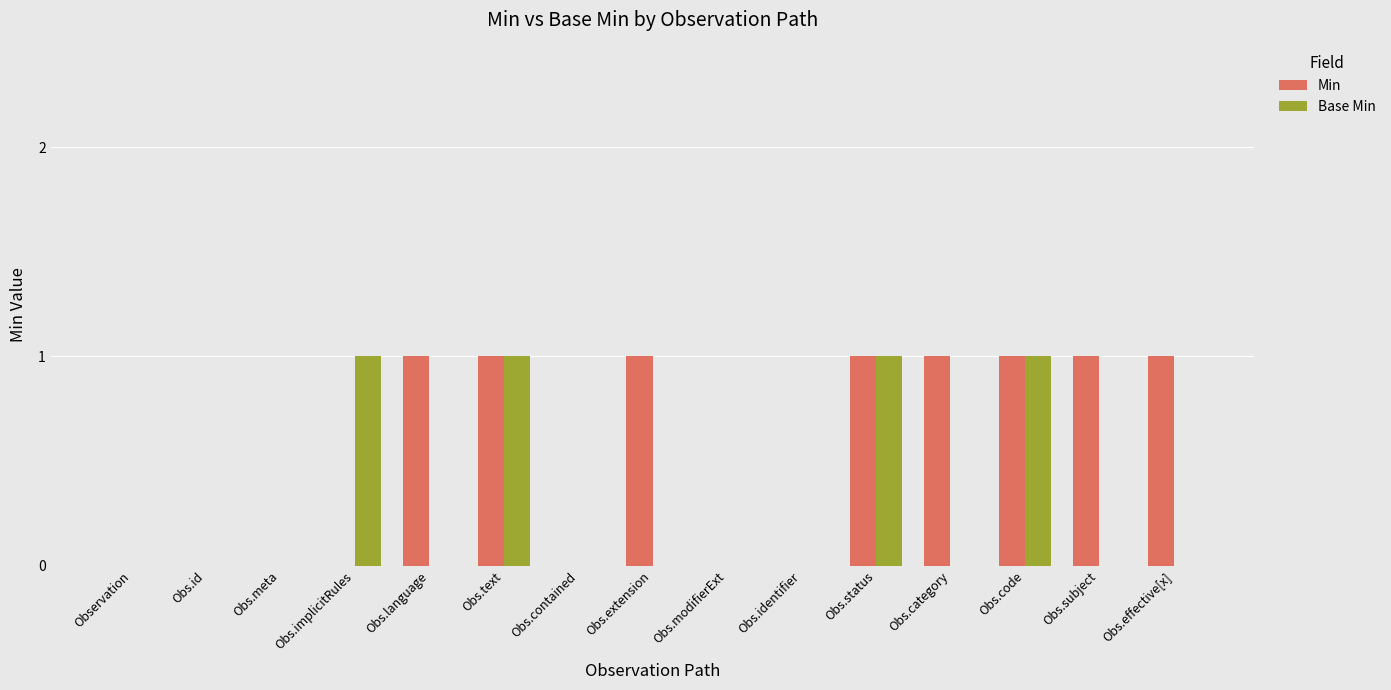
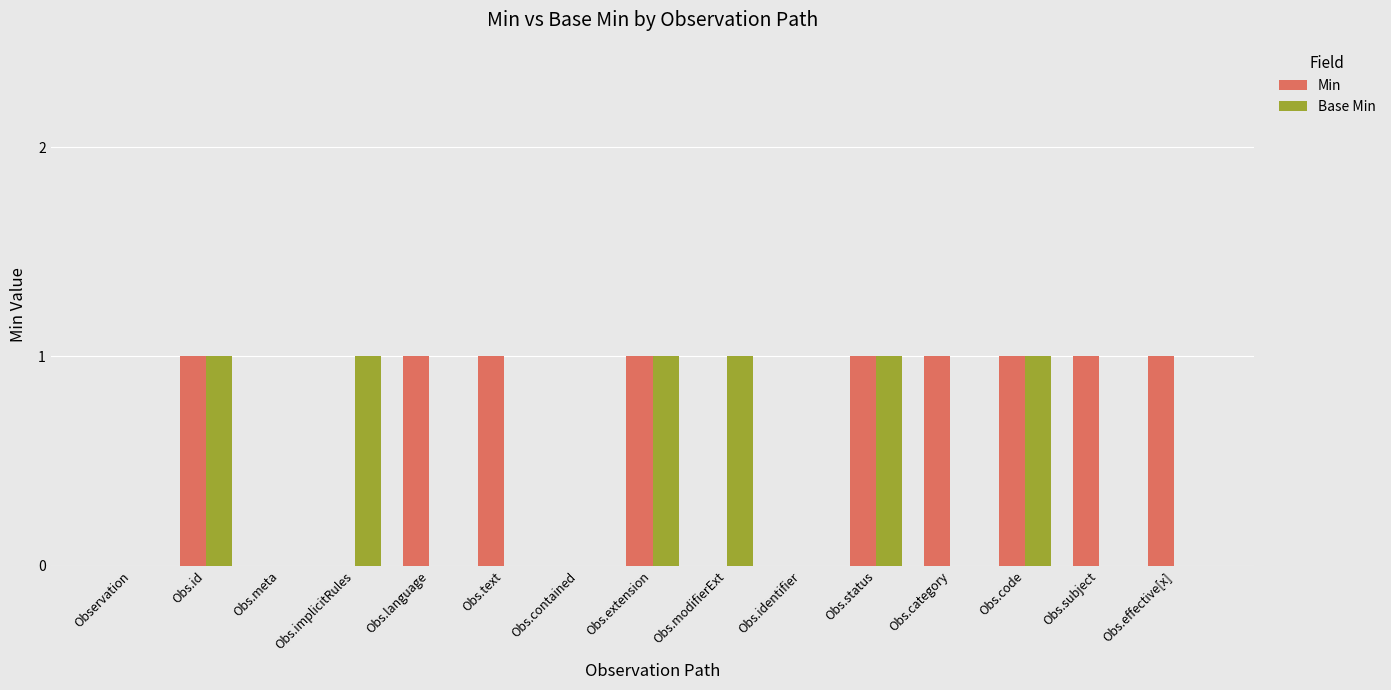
Min, Obs.id: 0 -> 1
Base Min, Obs.id: 0 -> 1
Base Min, Obs.text: 1 -> 0
Base Min, Obs.extension: 0 -> 1
Base Min, Obs.modifierExt: 0 -> 1
